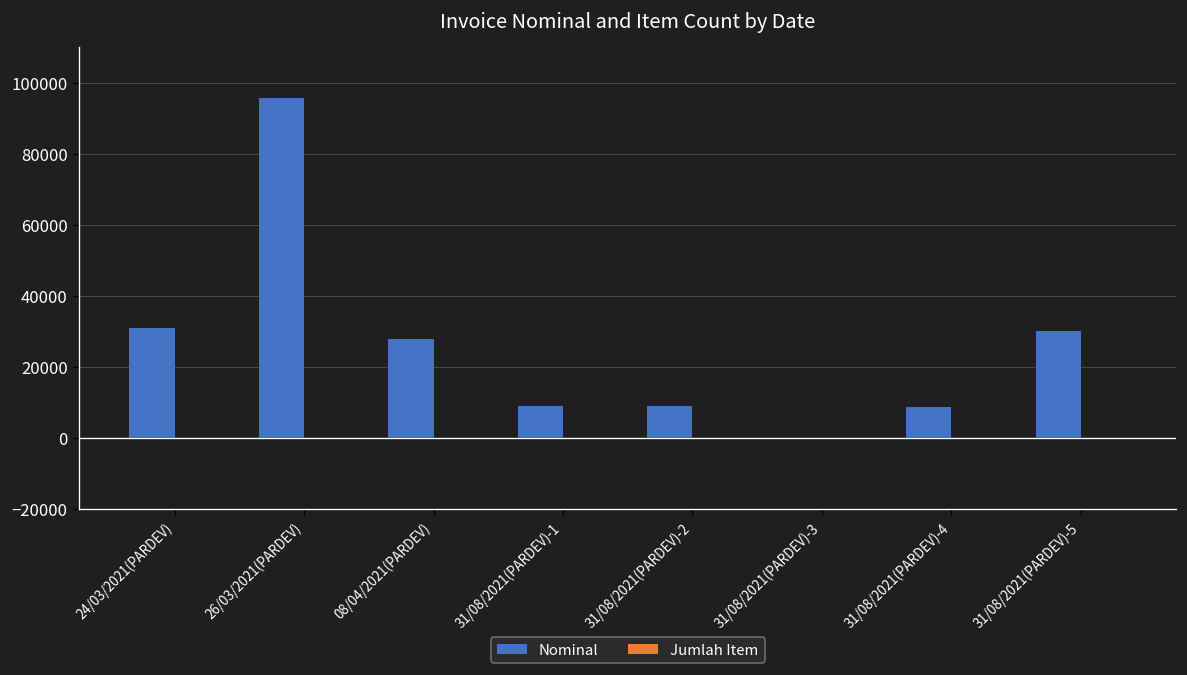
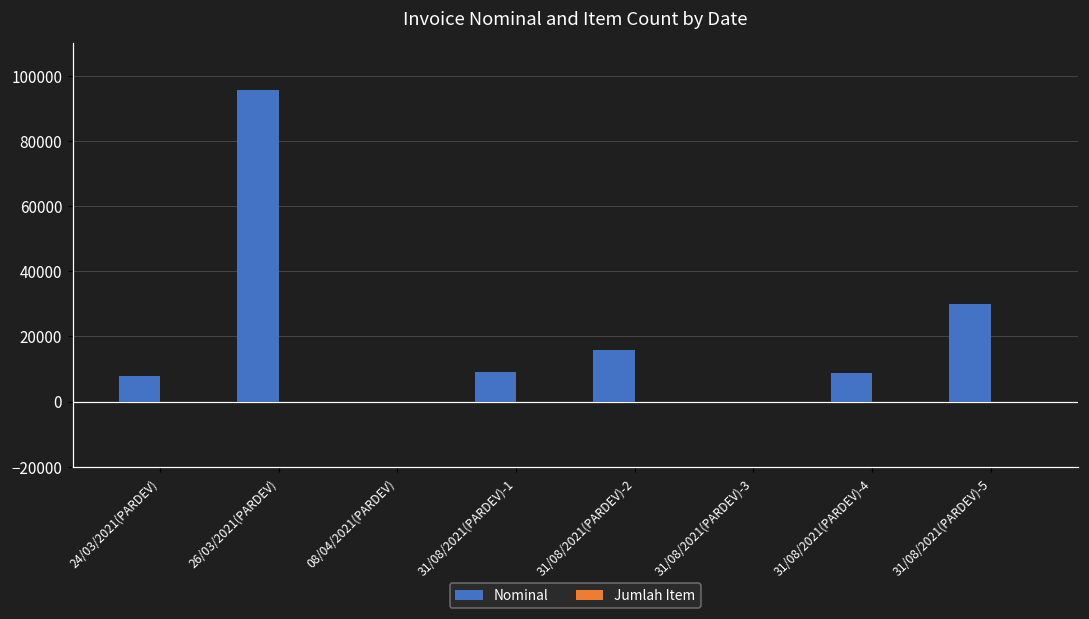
Nominal, 24/03/2021(PARDEV): 31000 -> 8000
Nominal, 08/04/2021(PARDEV): 28000 -> 0
Nominal, 31/08/2021(PARDEV)-2: 9000 -> 16000
